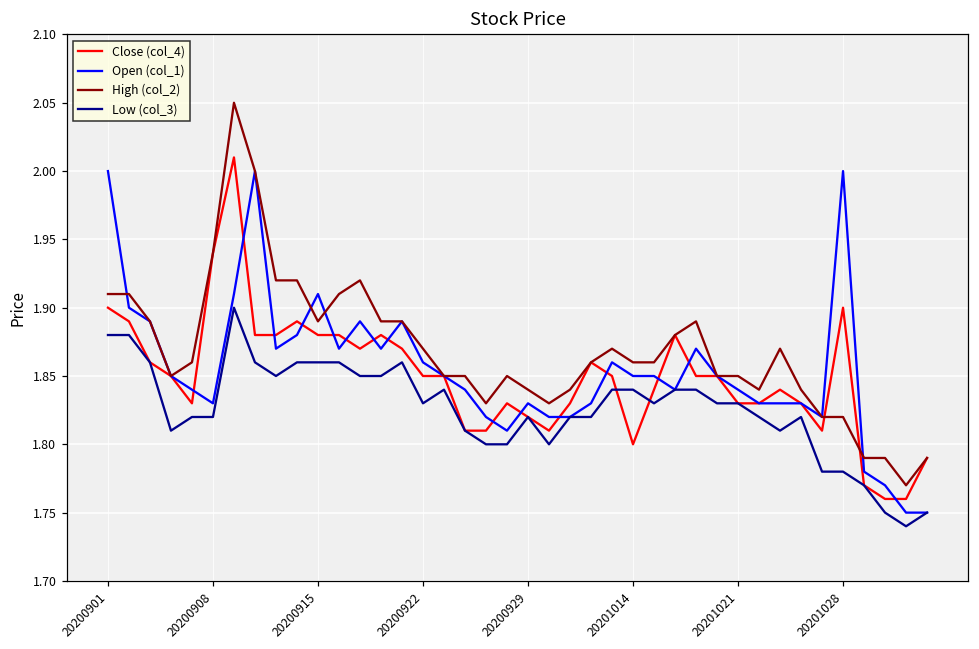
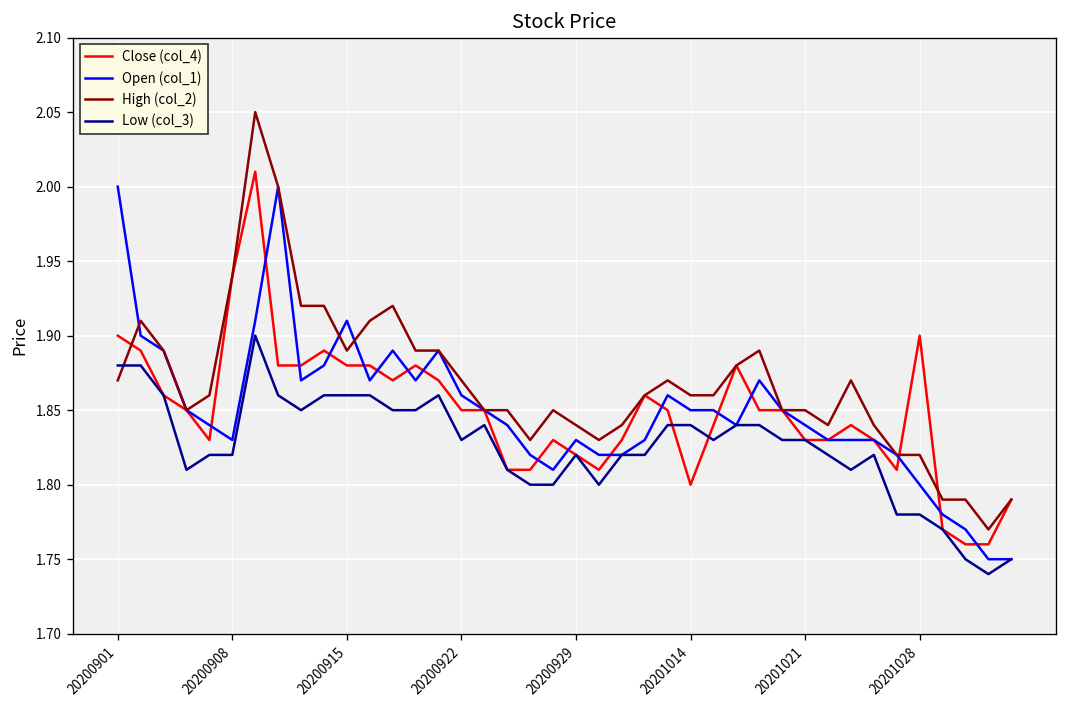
High (col_2), 20200901: 1.91 -> 1.87
Open (col_1), 20201028: 2.0 -> 1.8
